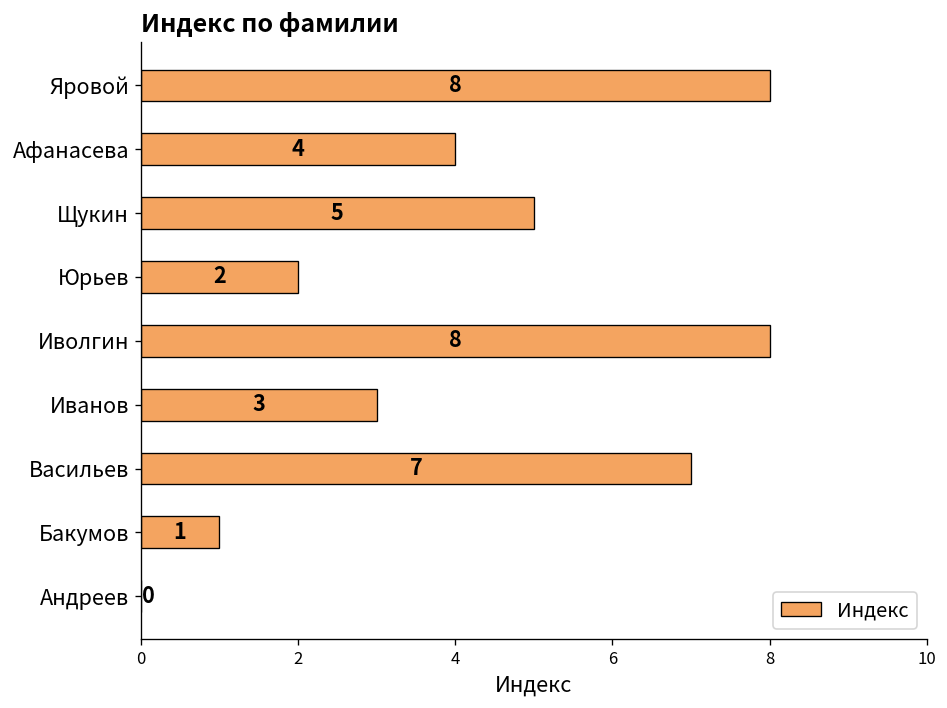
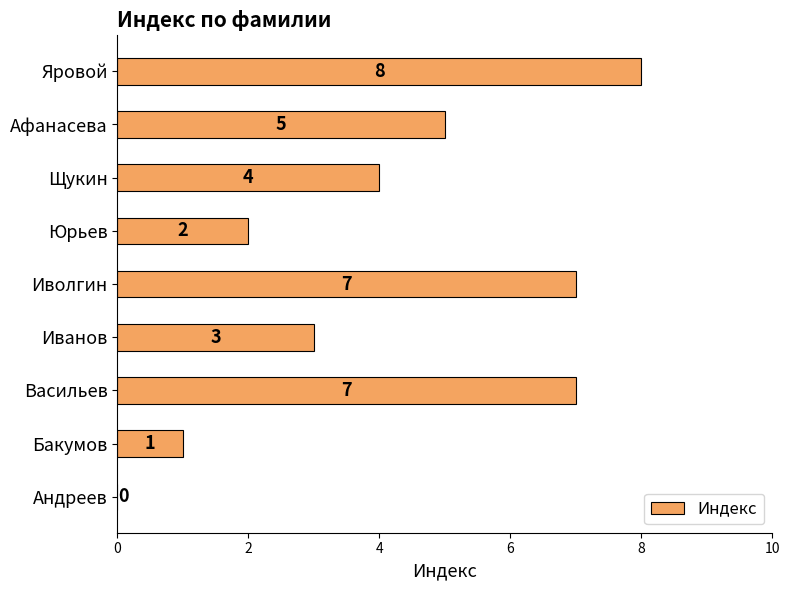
Афанасева: 4 -> 5
Щукин: 5 -> 4
Иволгин: 8 -> 7
